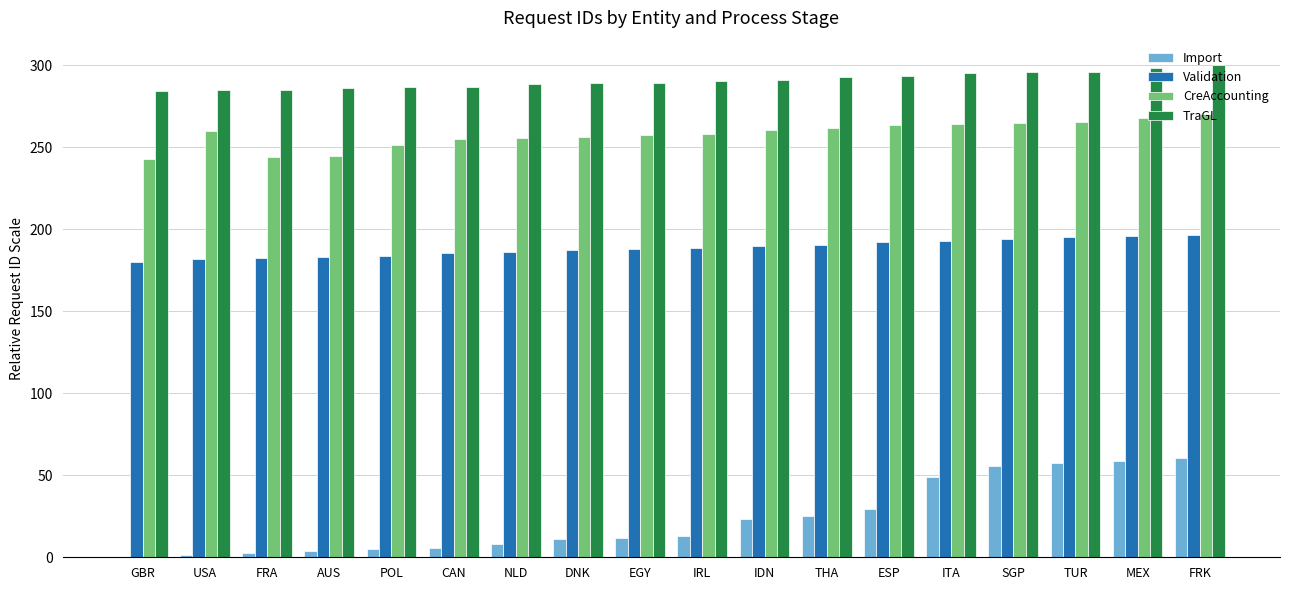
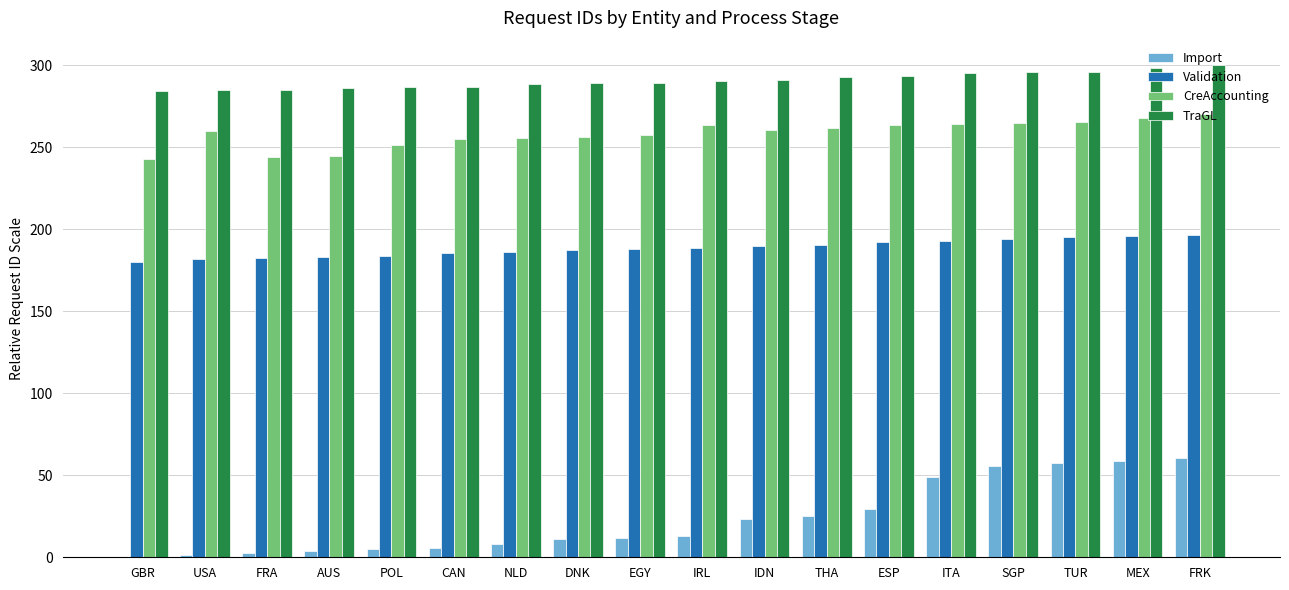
CreAccounting, IRL: 258 -> 263
